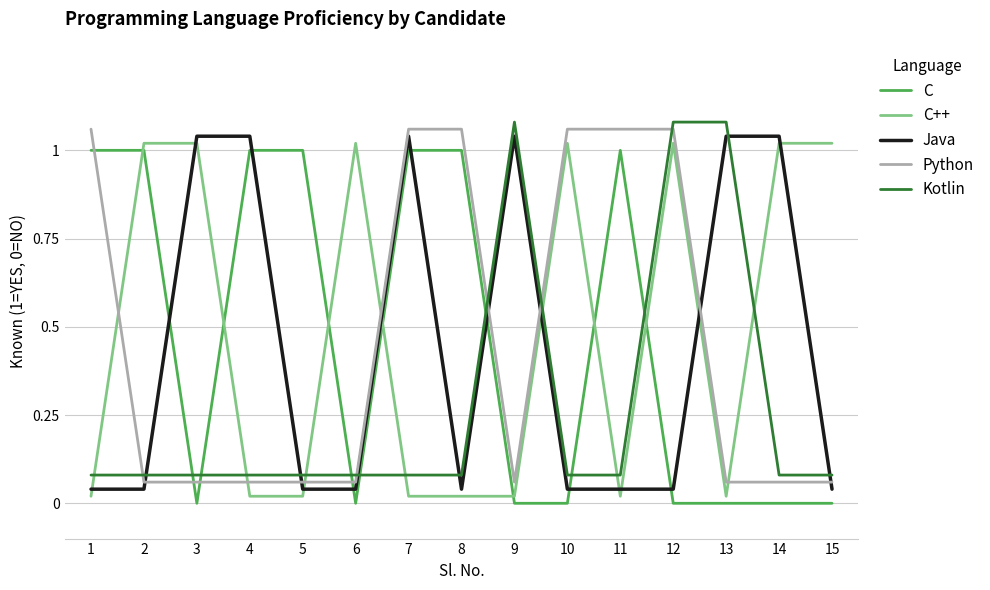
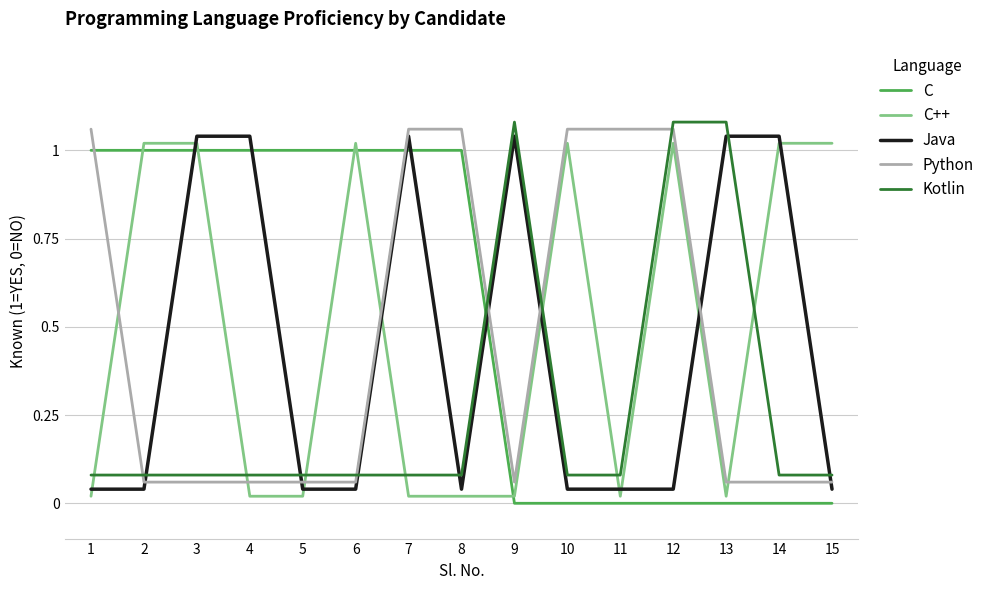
C, 3: 0 -> 1
C, 6: 0 -> 1
C, 11: 1 -> 0
